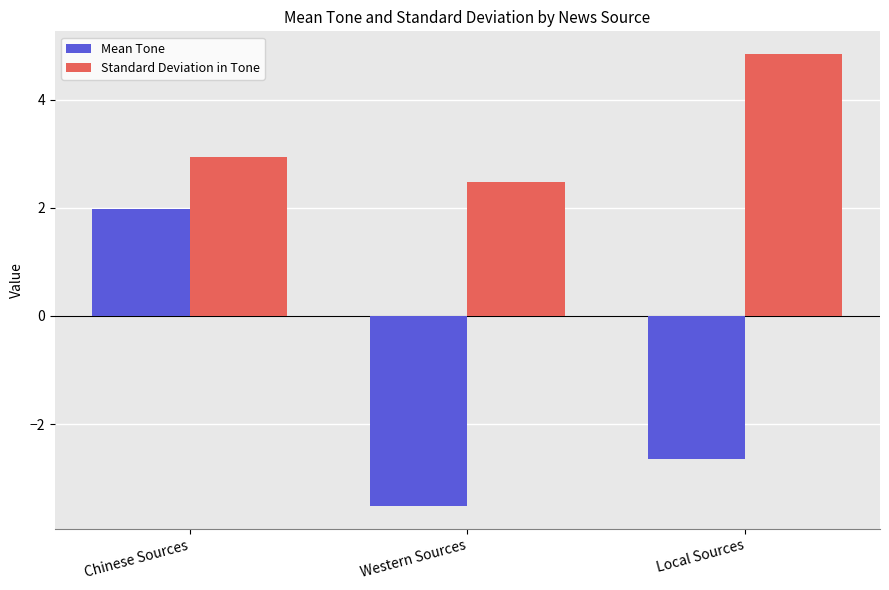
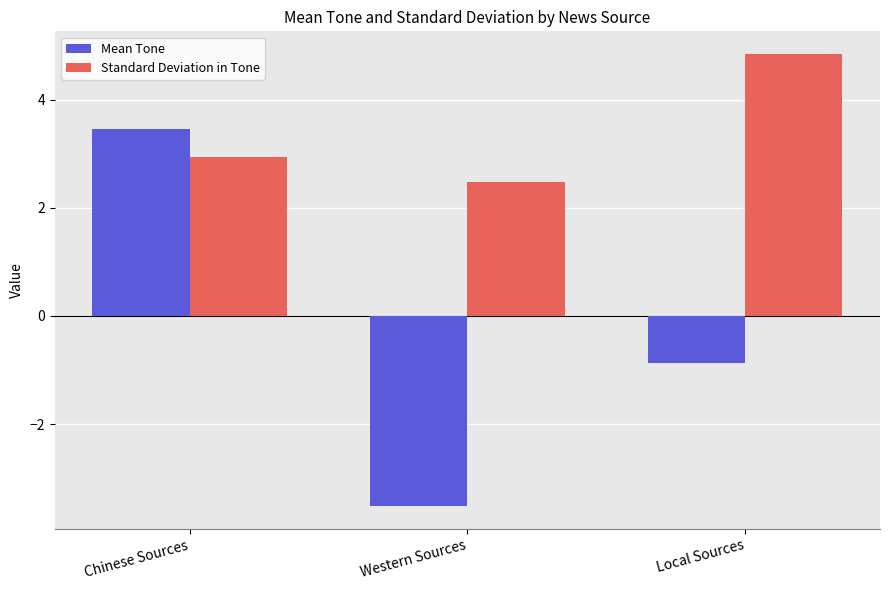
Mean Tone, Chinese Sources: 2.0 -> 3.5
Mean Tone, Local Sources: -2.6 -> -0.9
